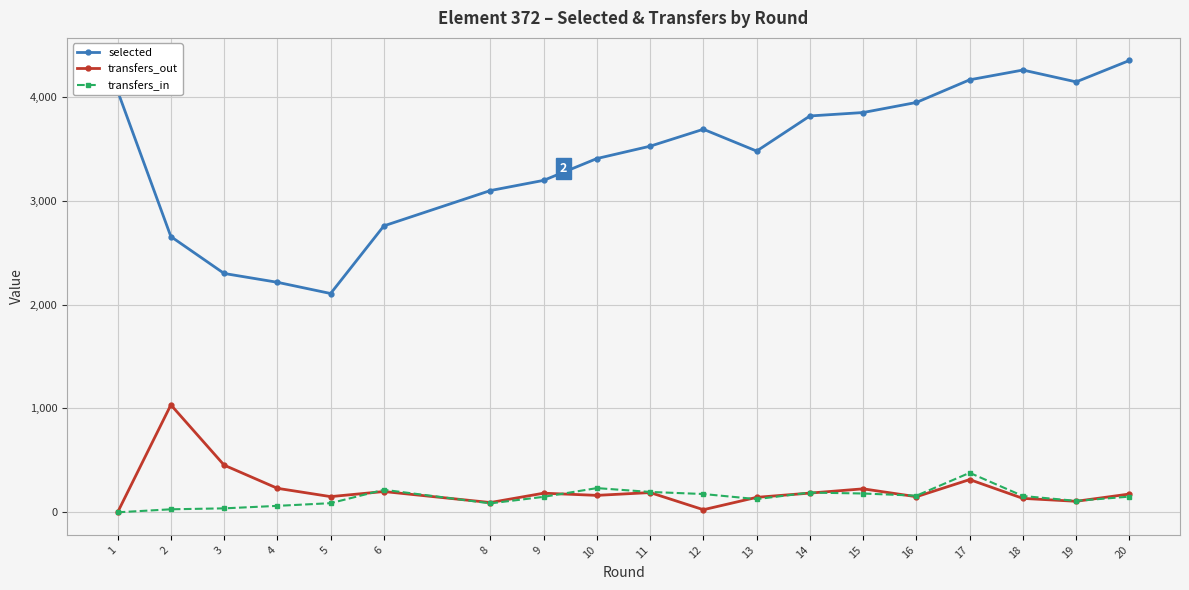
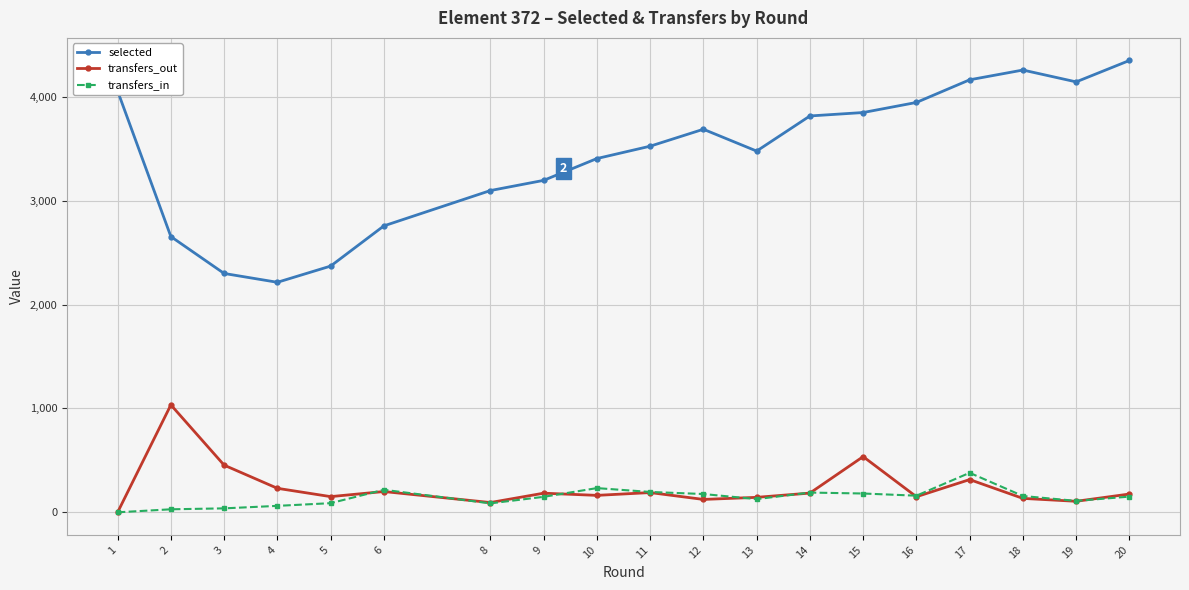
selected, 5: 2,110 -> 2,370
transfers_out, 12: 30 -> 120
transfers_out, 15: 230 -> 540
